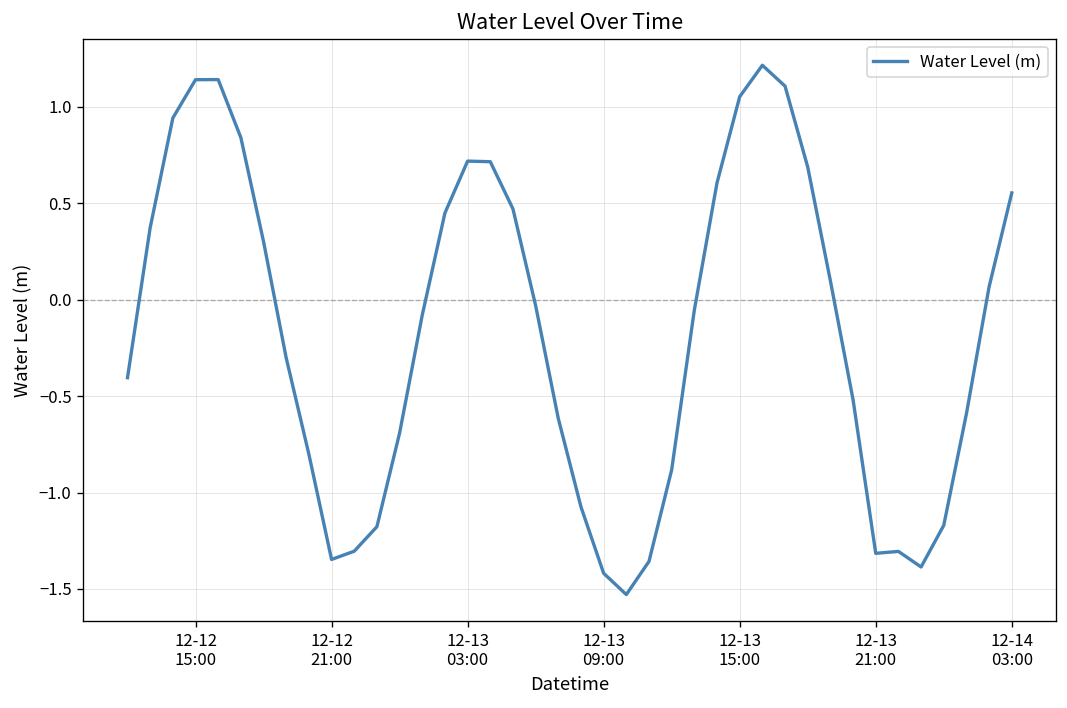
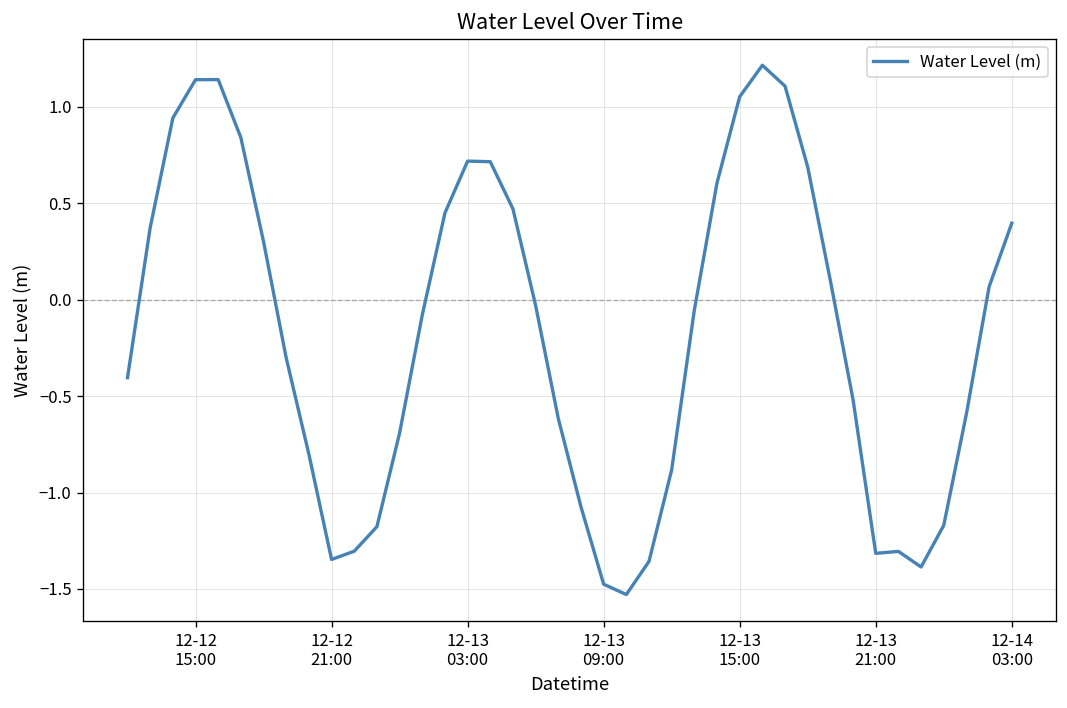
12-13 09:00: -1.42 -> -1.48
12-14 03:00: 0.55 -> 0.40
